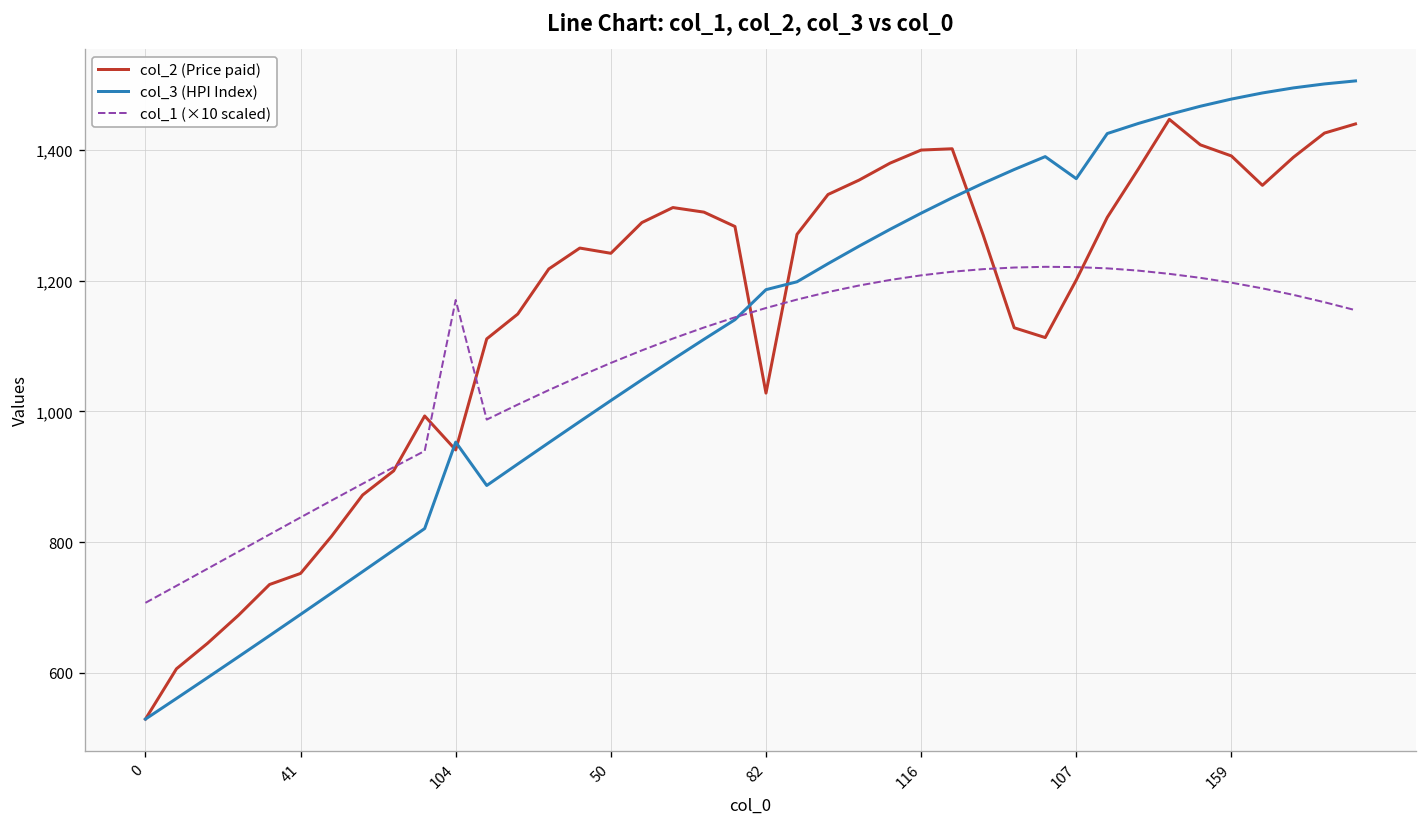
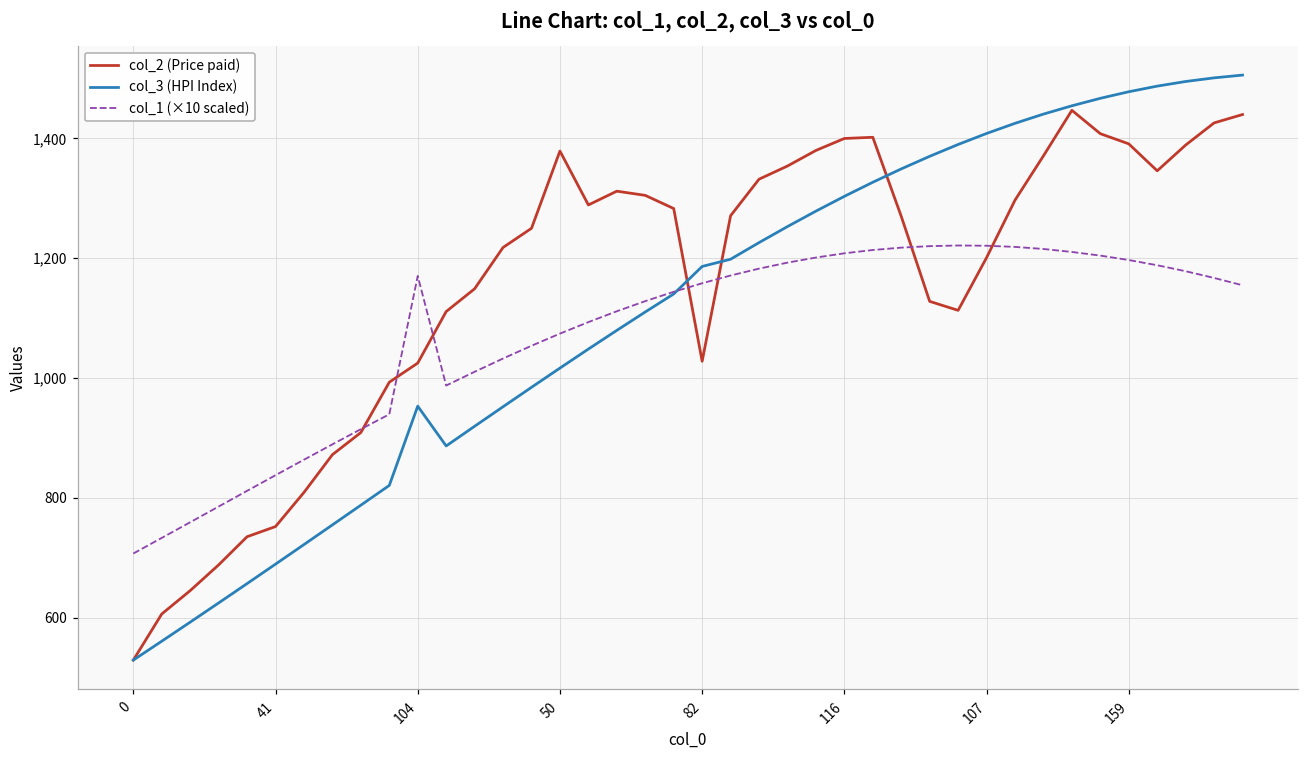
col_2 (Price paid), 104: 940 -> 1,030
col_2 (Price paid), 50: 1,240 -> 1,380
col_3 (HPI Index), 107: 1,360 -> 1,410
